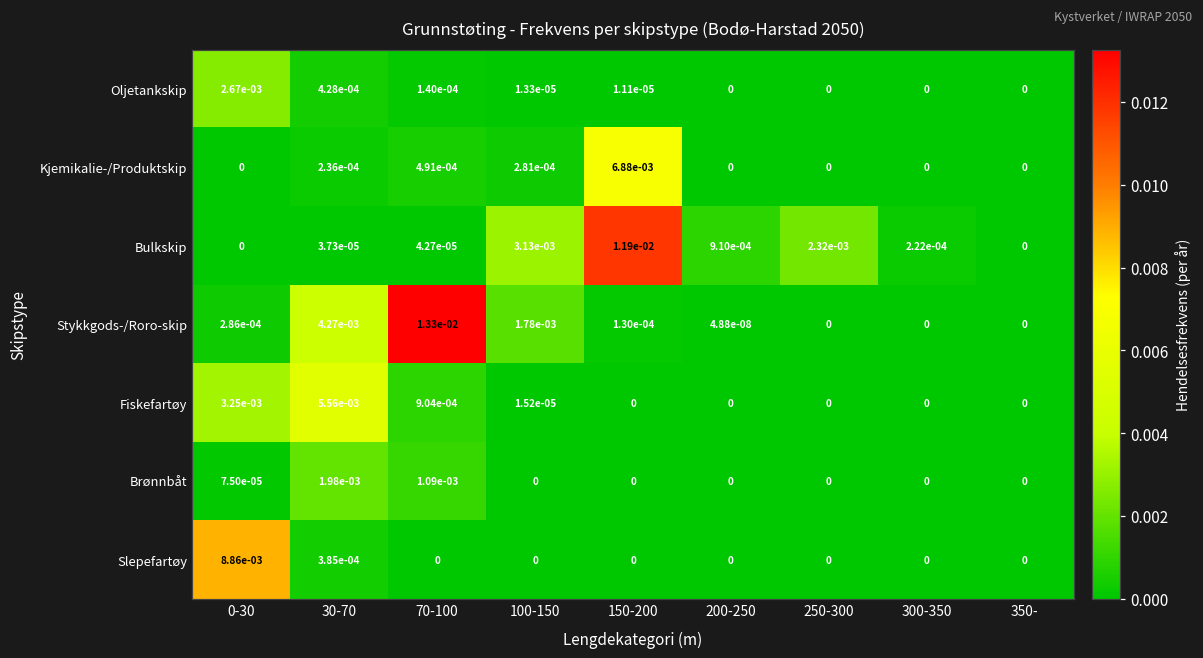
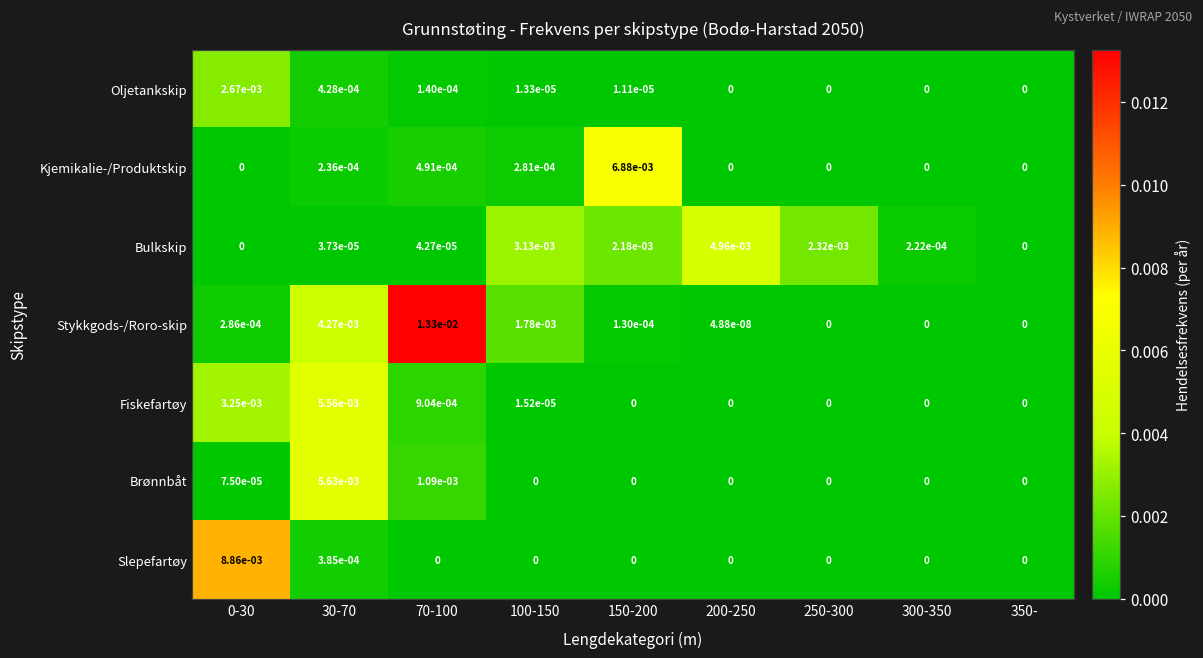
Bulkskip, 150-200: 1.19e-02 -> 2.18e-03
Bulkskip, 200-250: 9.10e-04 -> 4.96e-03
Brønnbåt, 30-70: 1.98e-03 -> 5.63e-03
